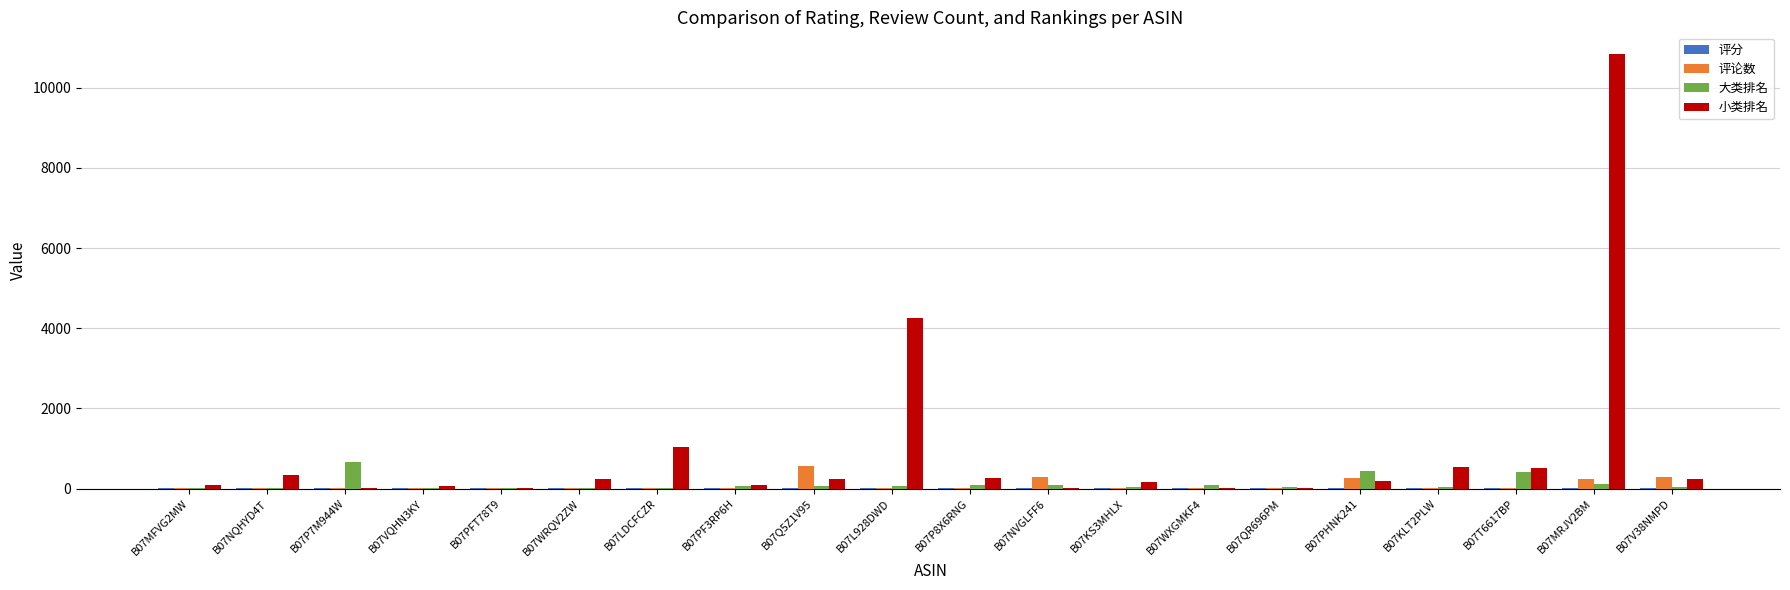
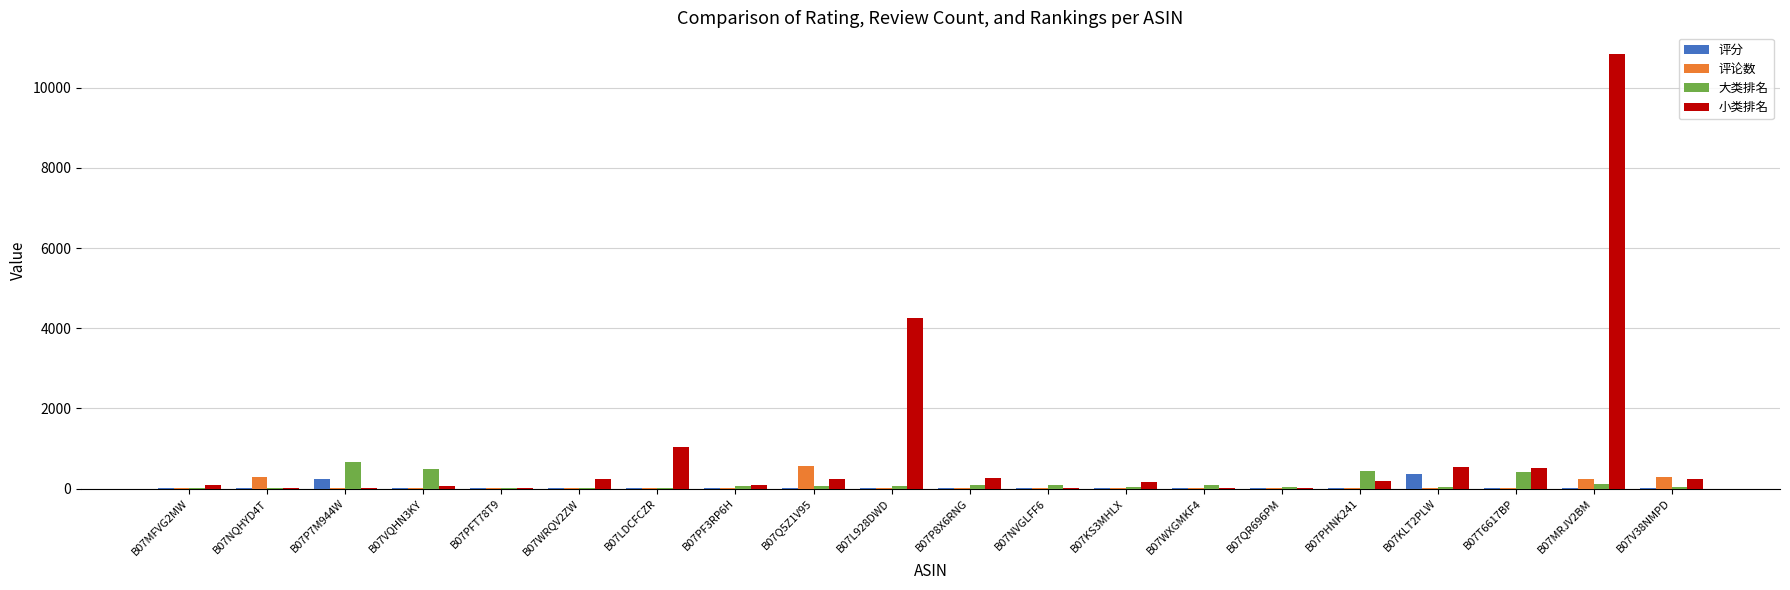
评论数, B07NQHYD4T: 0 -> 300
小类排名, B07NQHYD4T: 300 -> 0
评分, B07P7M944W: 0 -> 200
大类排名, B07VQHN3KY: 0 -> 500
评论数, B07NVGLFF6: 300 -> 0
评论数, B07PHNK241: 300 -> 0
评分, B07KLT2PLW: 0 -> 400
